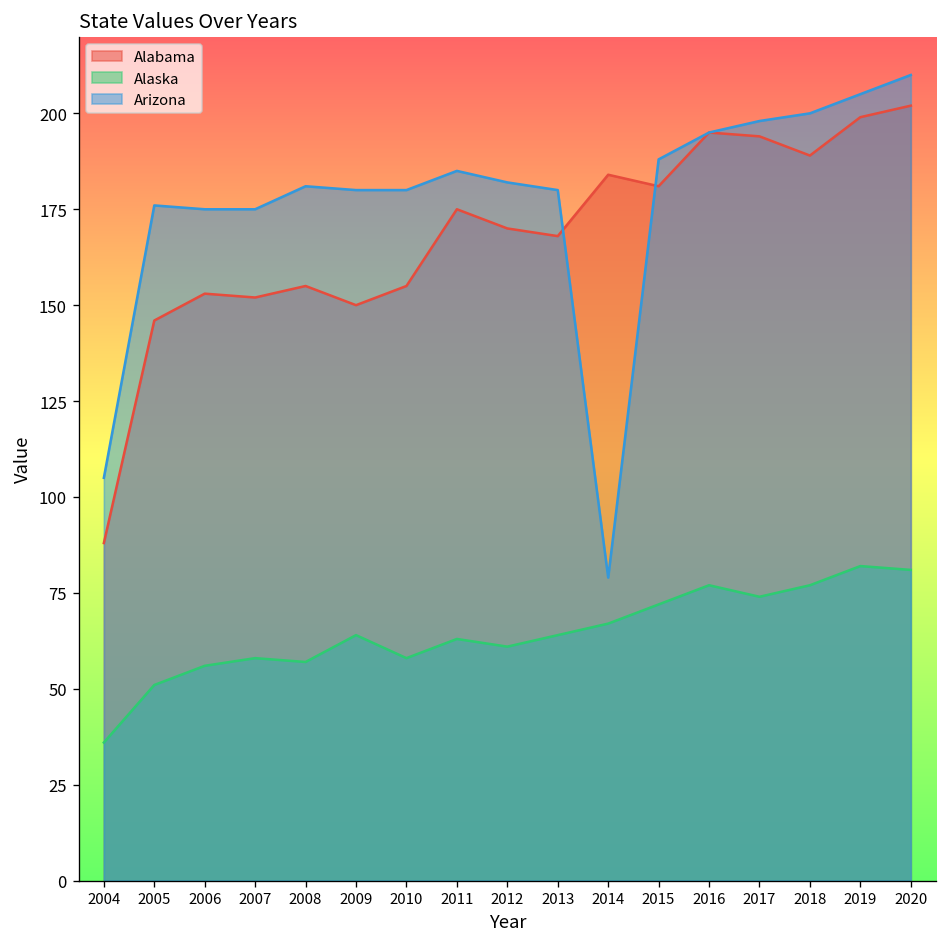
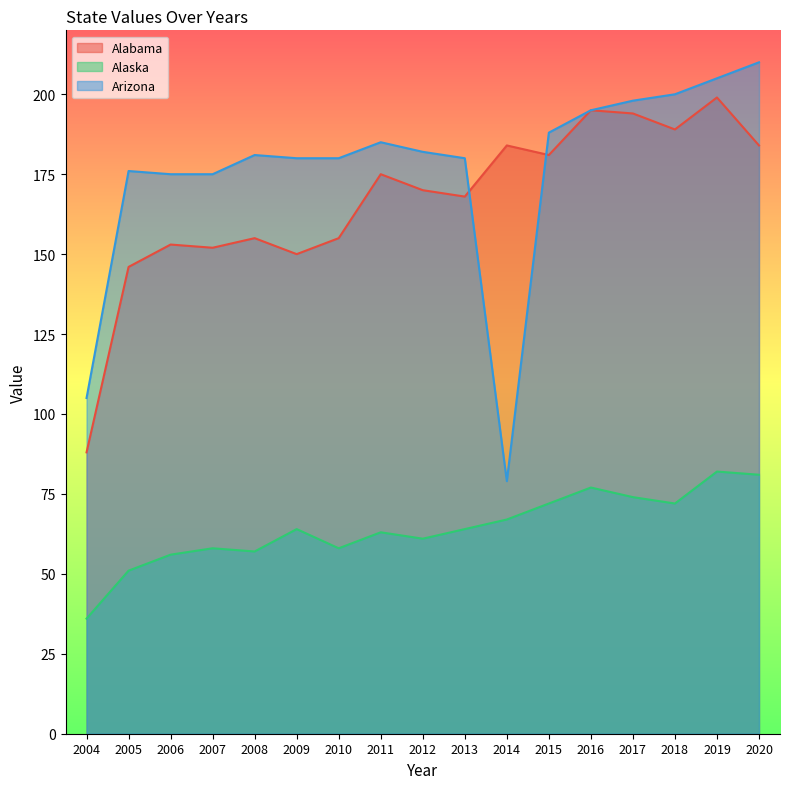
Alaska, 2018: 77 -> 72
Alabama, 2020: 202 -> 184
